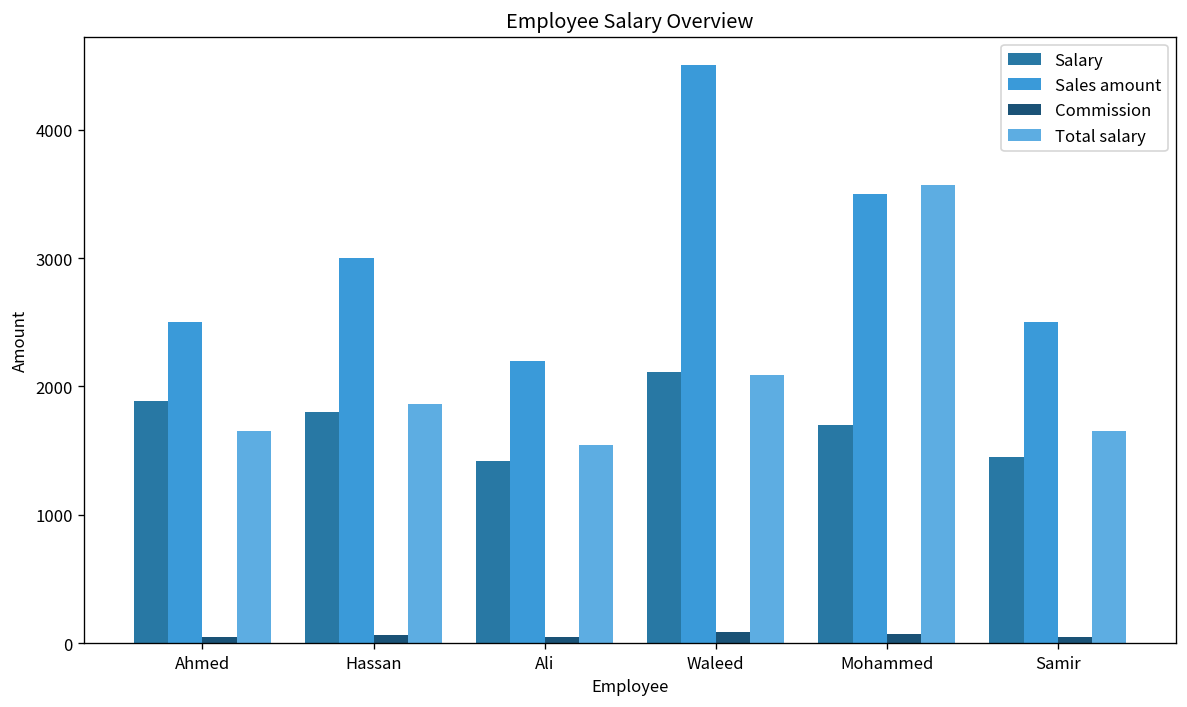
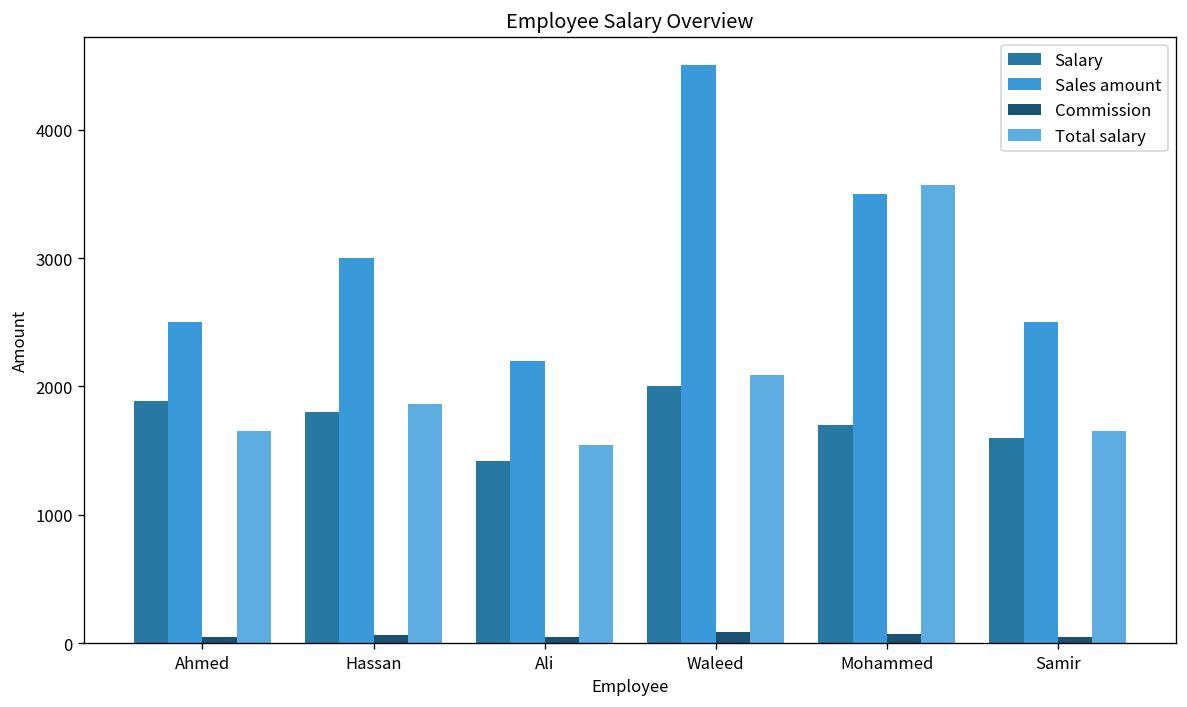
Salary, Waleed: 2110 -> 2000
Salary, Samir: 1450 -> 1600
